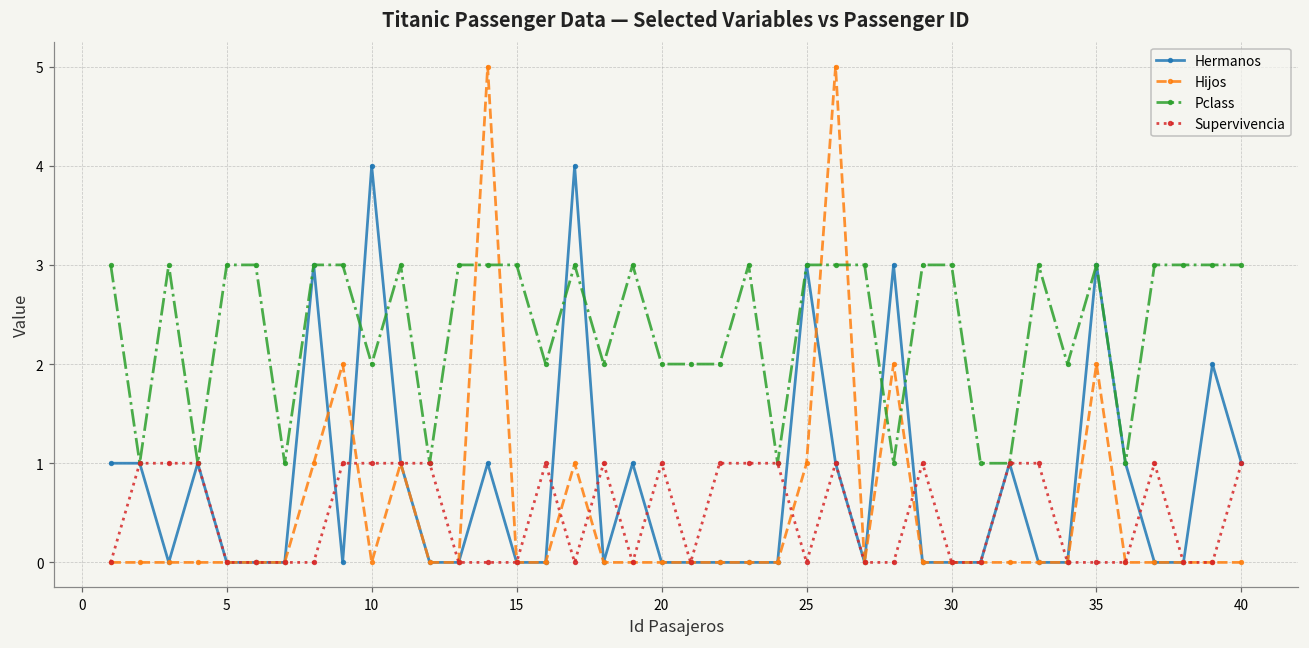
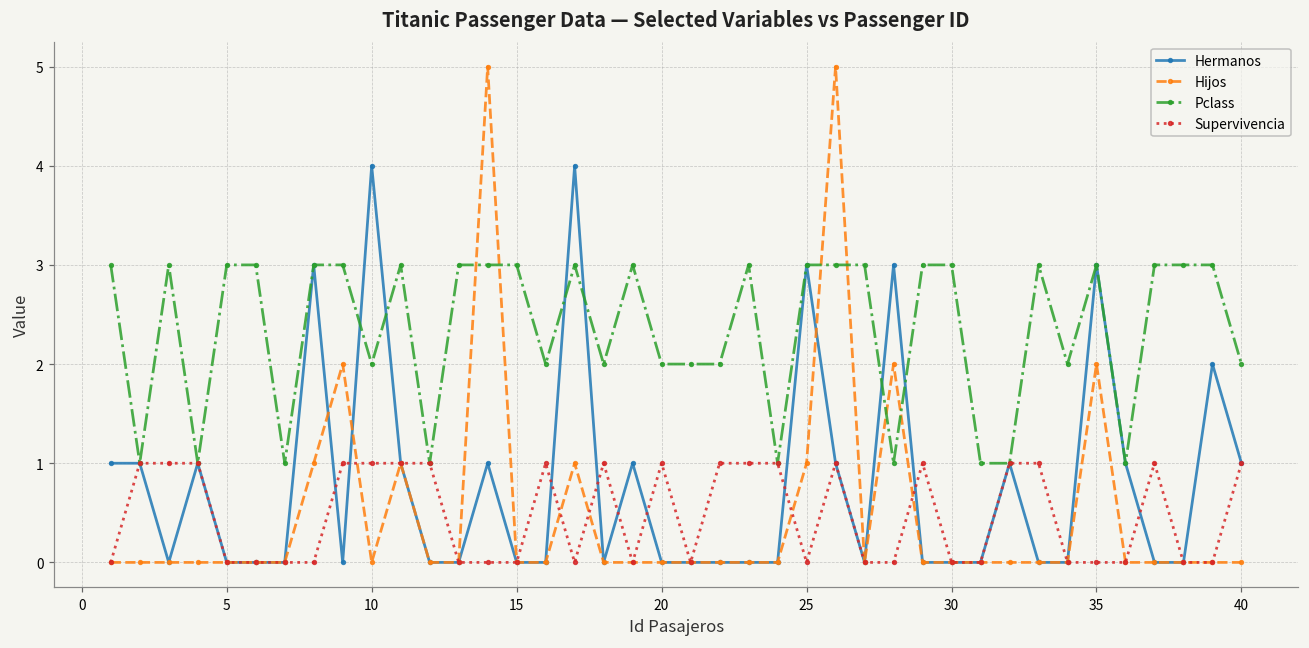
Pclass, 40: 3 -> 2
